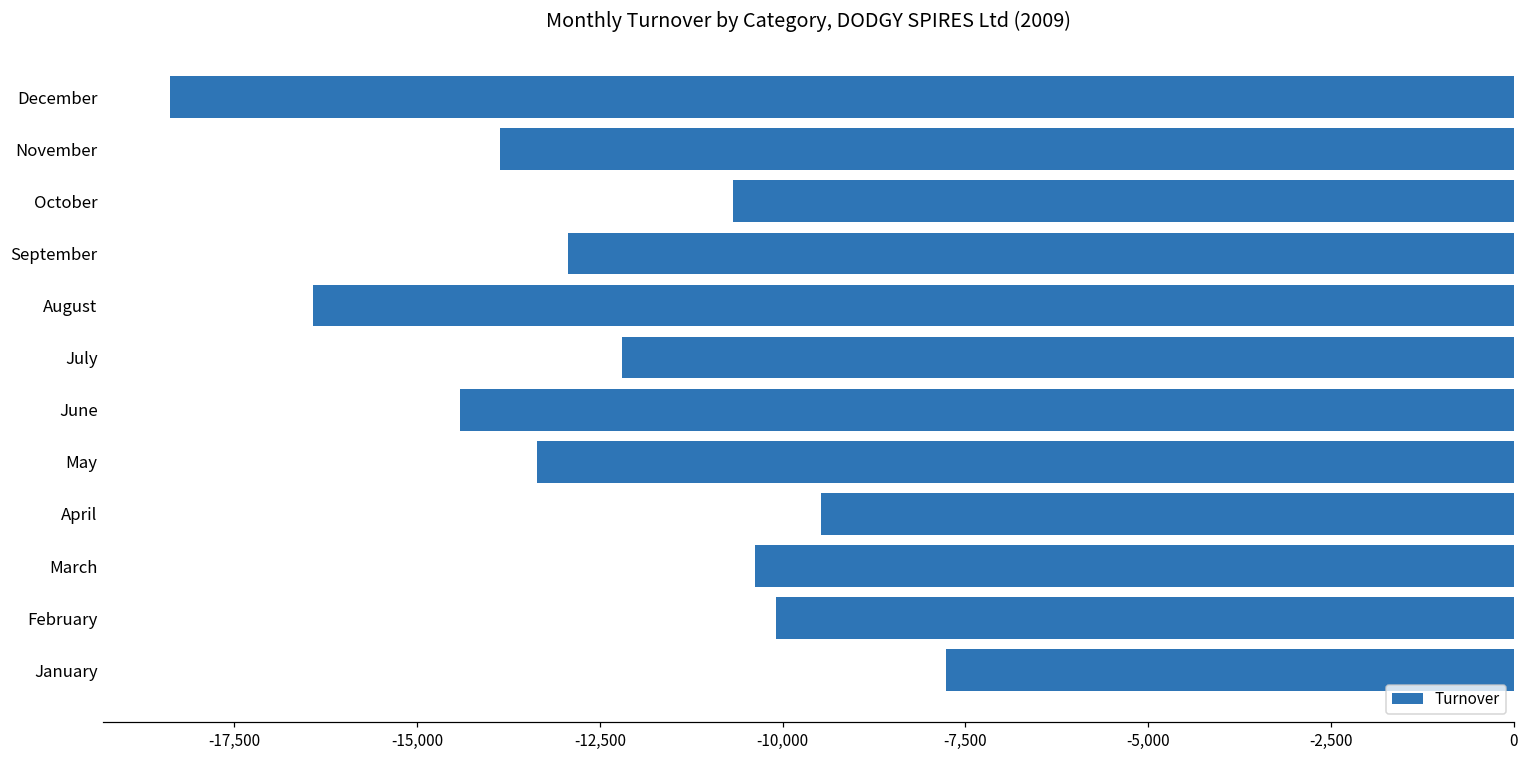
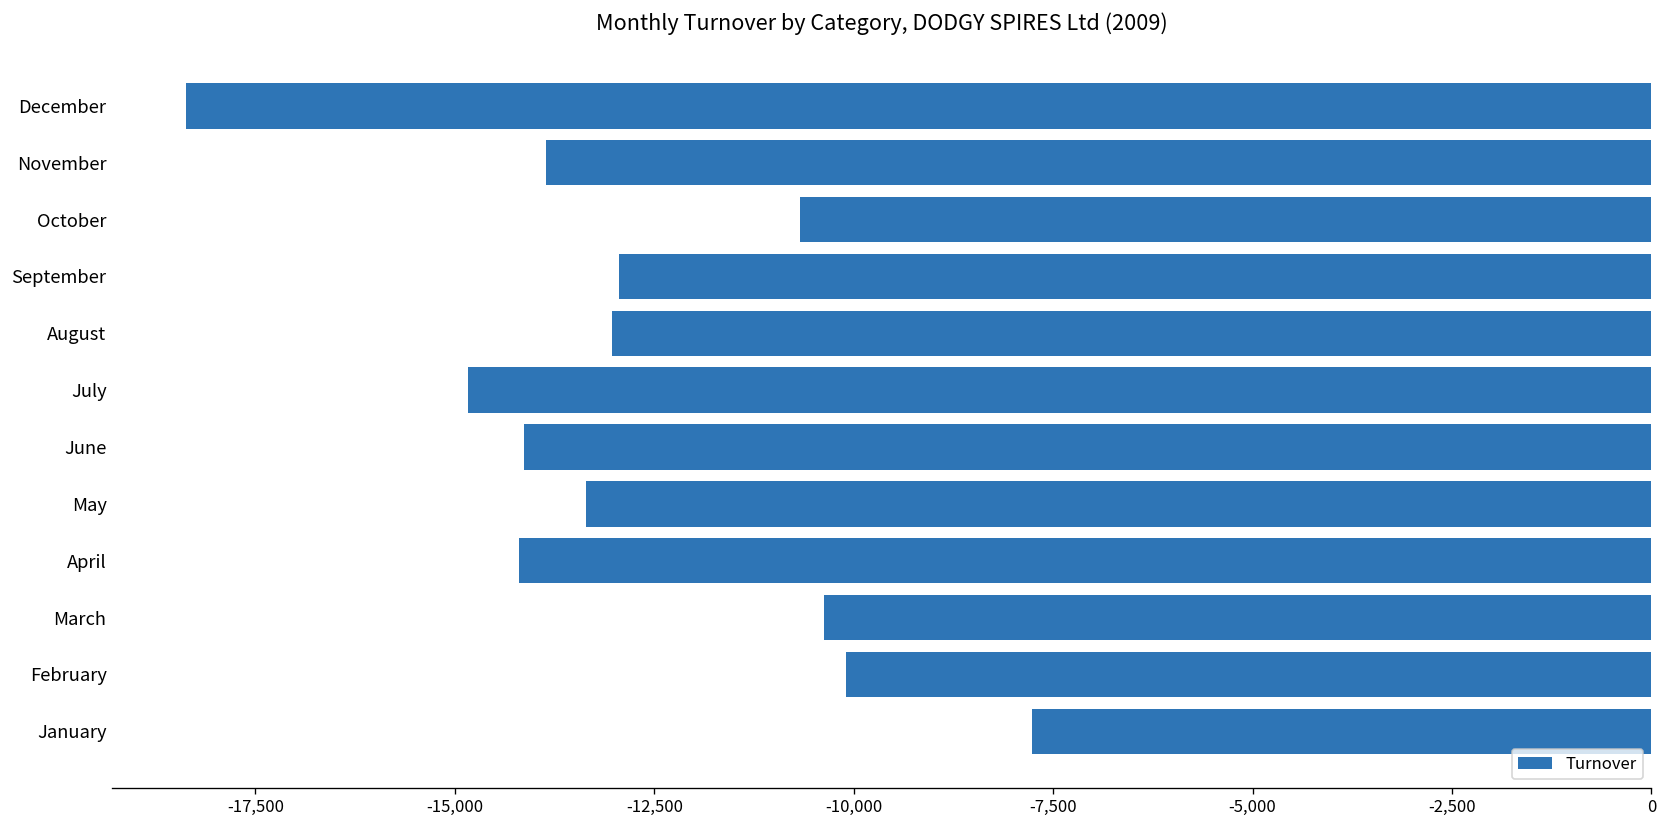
August: -16,400 -> -13,000
July: -12,200 -> -14,800
June: -14,400 -> -14,100
April: -9,500 -> -14,200
